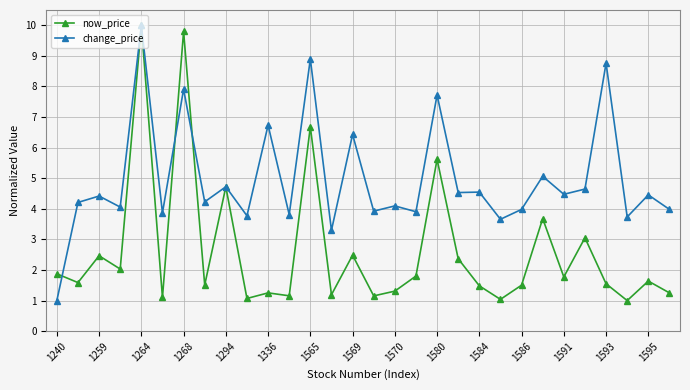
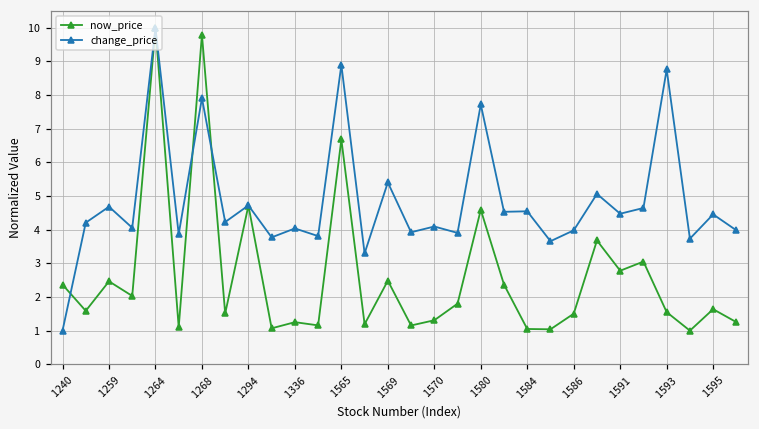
now_price, 1240: 1.9 -> 2.4
change_price, 1259: 4.4 -> 4.7
change_price, 1336: 6.7 -> 4.0
change_price, 1569: 6.4 -> 5.4
now_price, 1580: 5.6 -> 4.6
now_price, 1584: 1.5 -> 1.0
now_price, 1591: 1.8 -> 2.8
